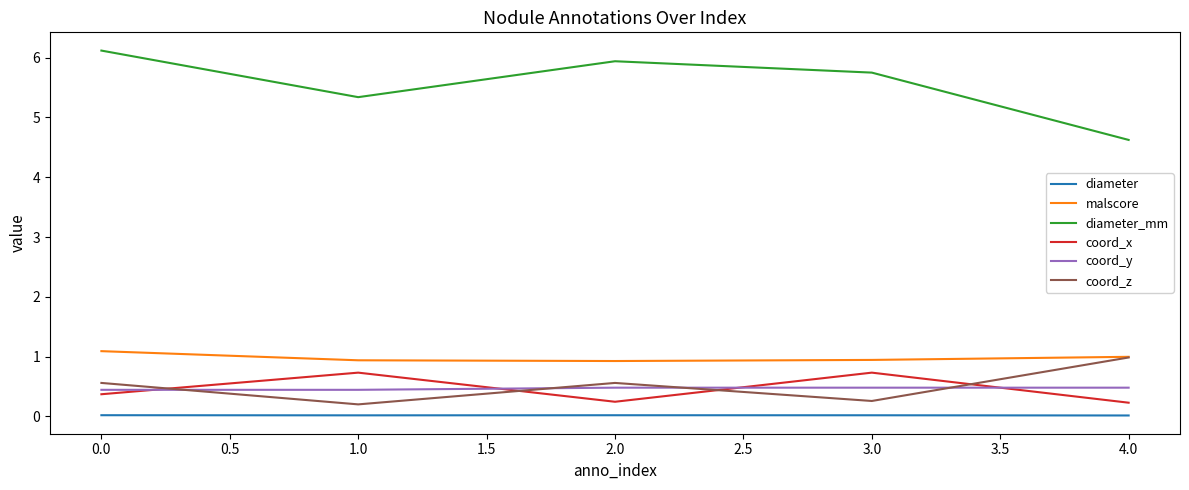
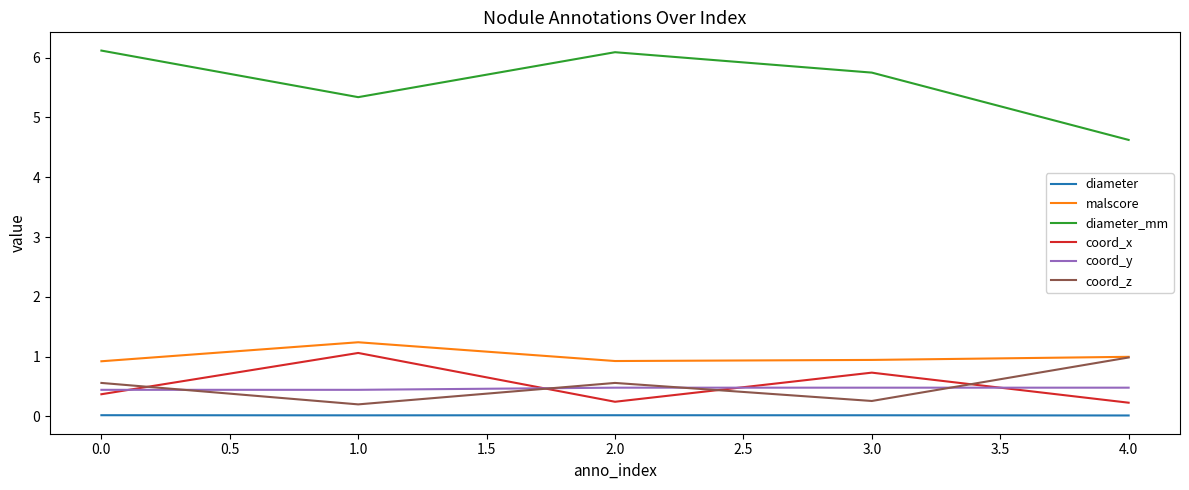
malscore, 0.0: 1.1 -> 0.9
malscore, 1.0: 0.9 -> 1.2
coord_x, 1.0: 0.7 -> 1.1
diameter_mm, 2.0: 5.9 -> 6.1
